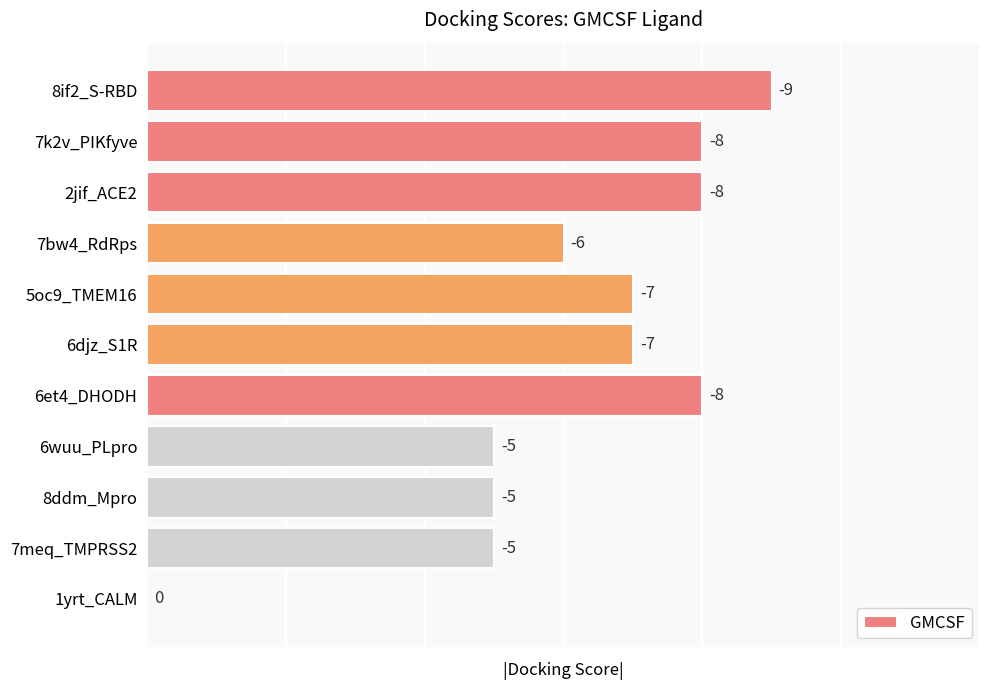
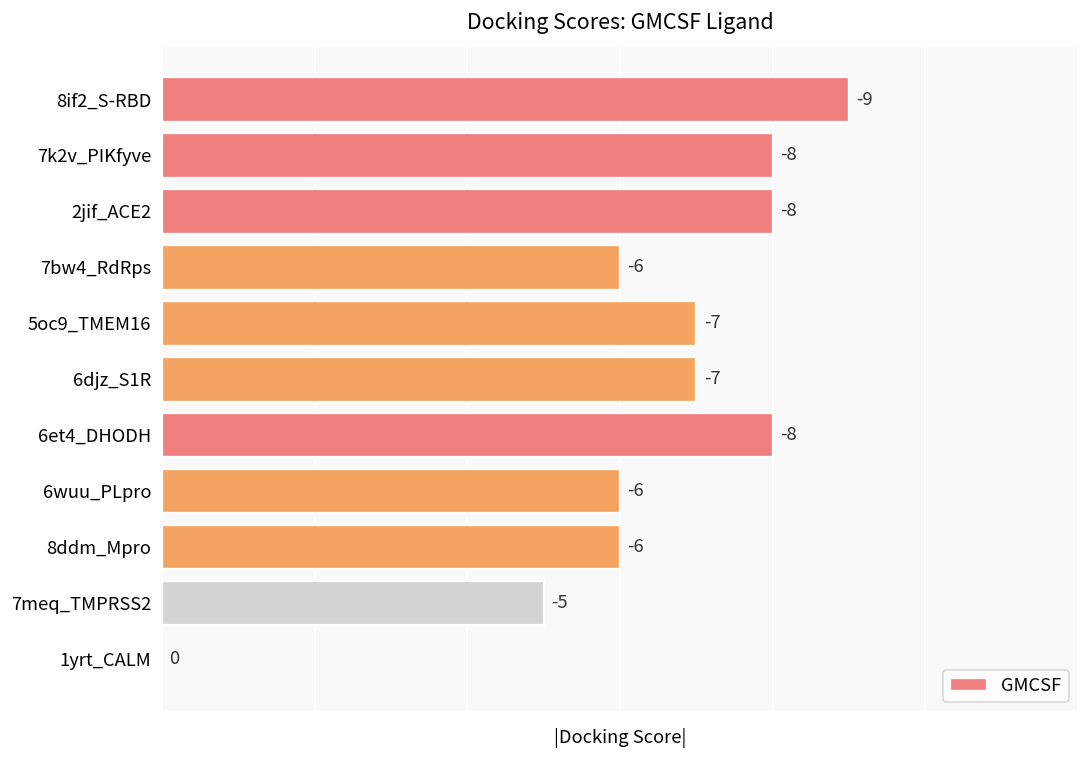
6wuu_PLpro: -5 -> -6
8ddm_Mpro: -5 -> -6
